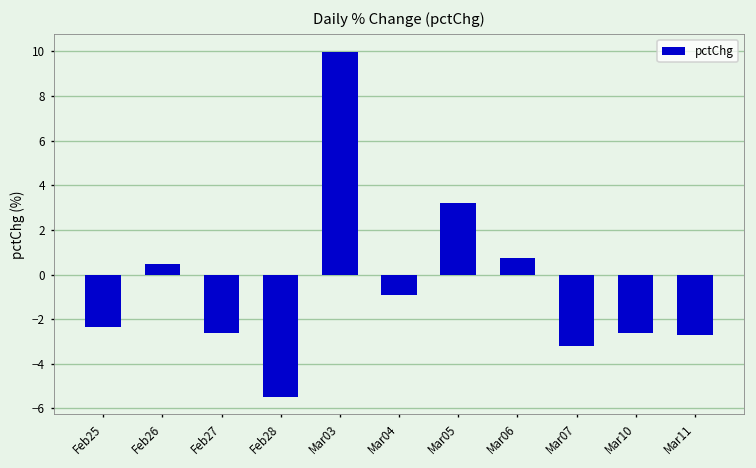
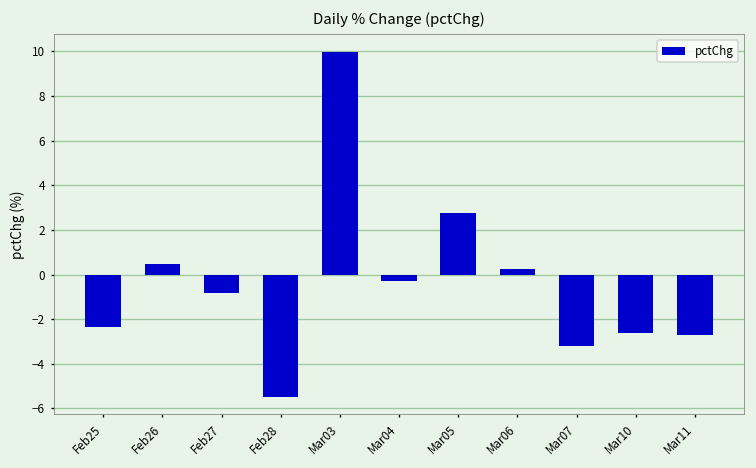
Feb27: -2.6 -> -0.8
Mar04: -0.9 -> -0.3
Mar05: 3.2 -> 2.8
Mar06: 0.7 -> 0.3
